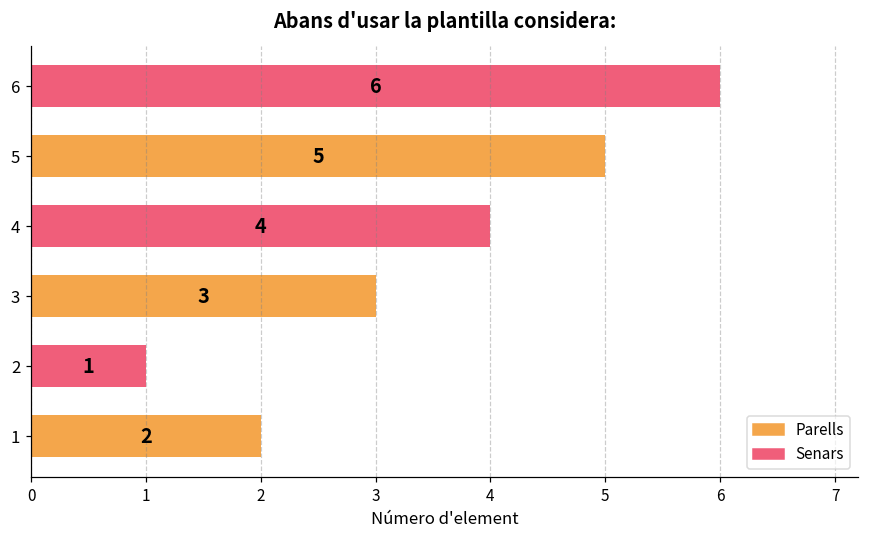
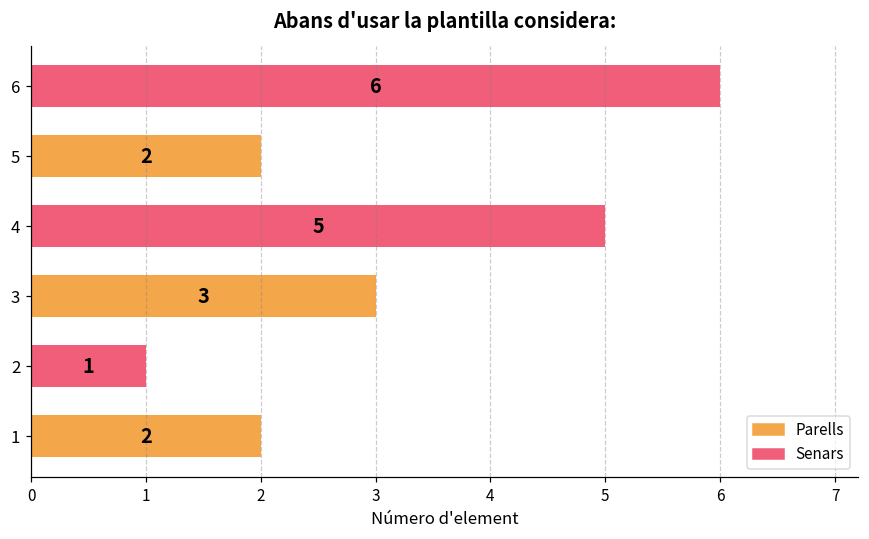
5: 5 -> 2
4: 4 -> 5
